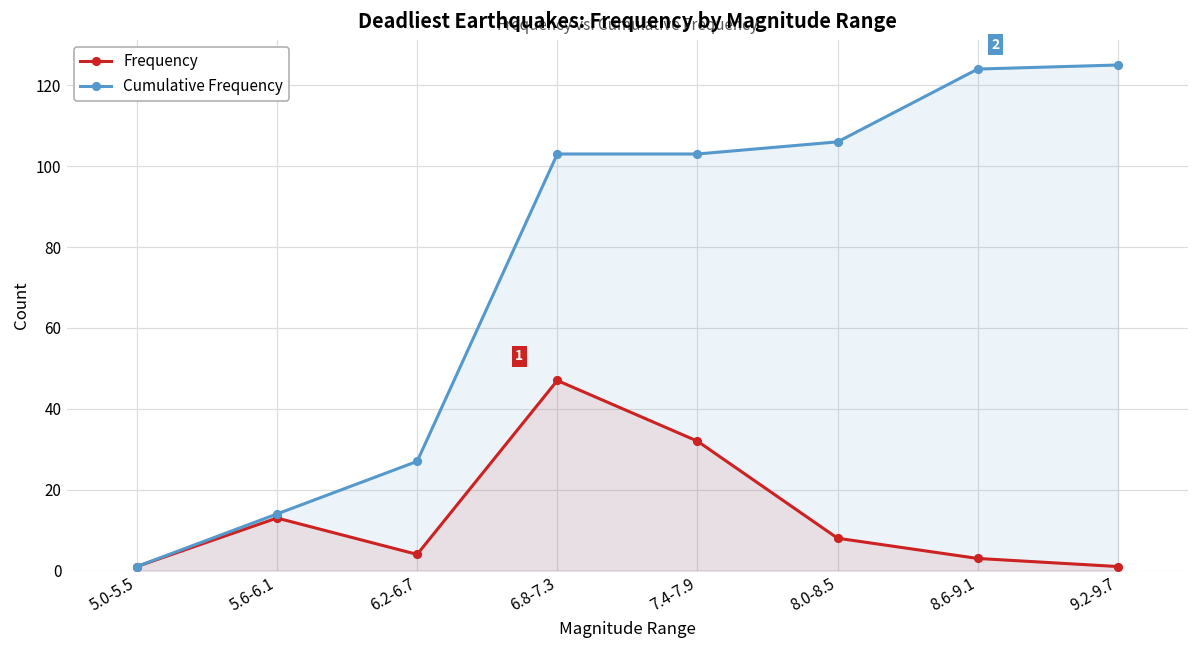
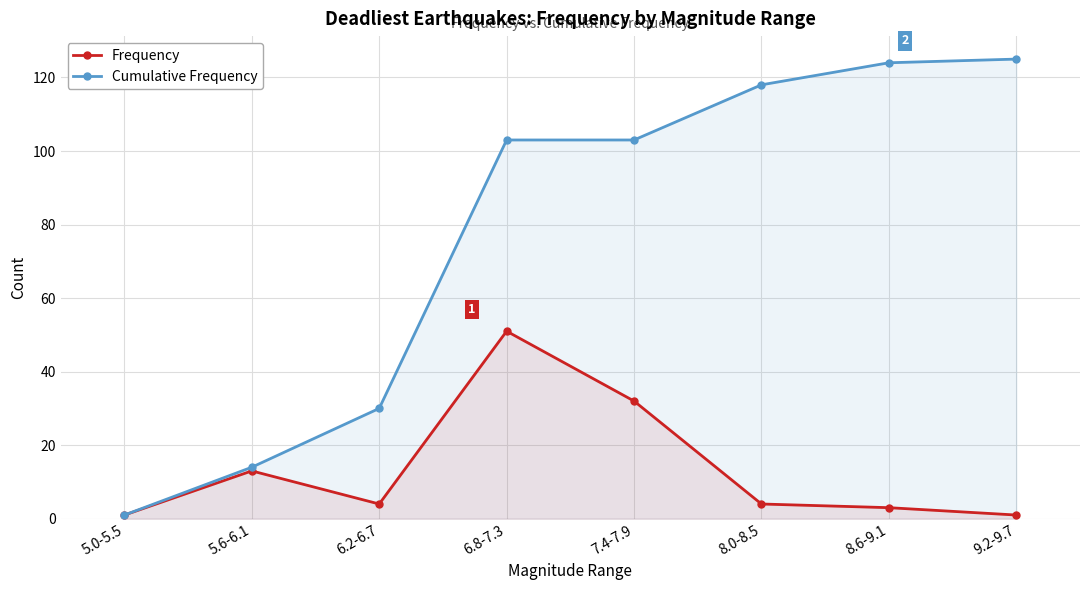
Cumulative Frequency, 6.2-6.7: 27 -> 30
Frequency, 6.8-7.3: 47 -> 51
Frequency, 8.0-8.5: 8 -> 4
Cumulative Frequency, 8.0-8.5: 106 -> 118
